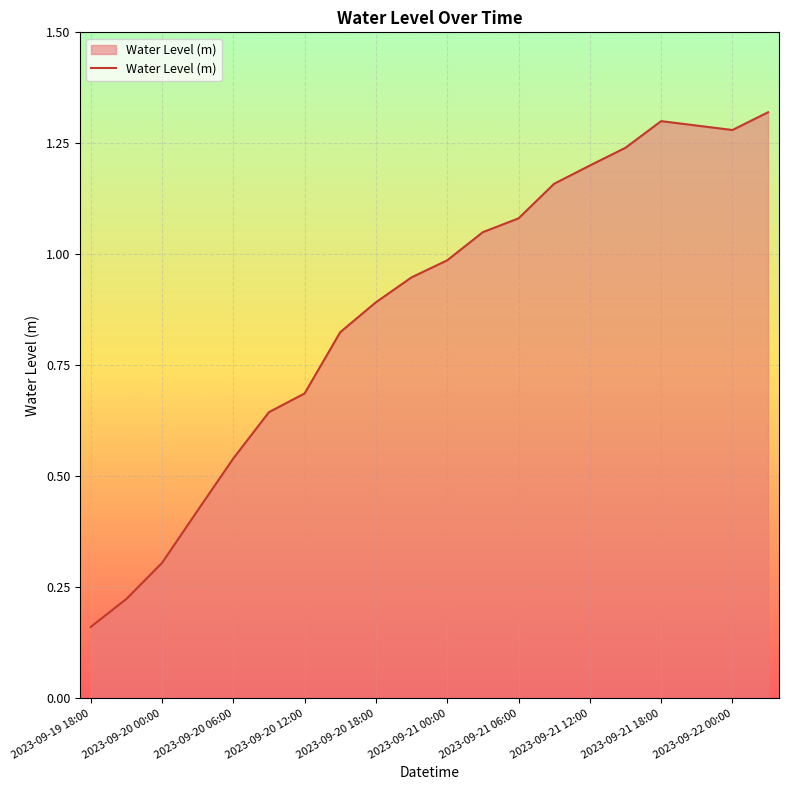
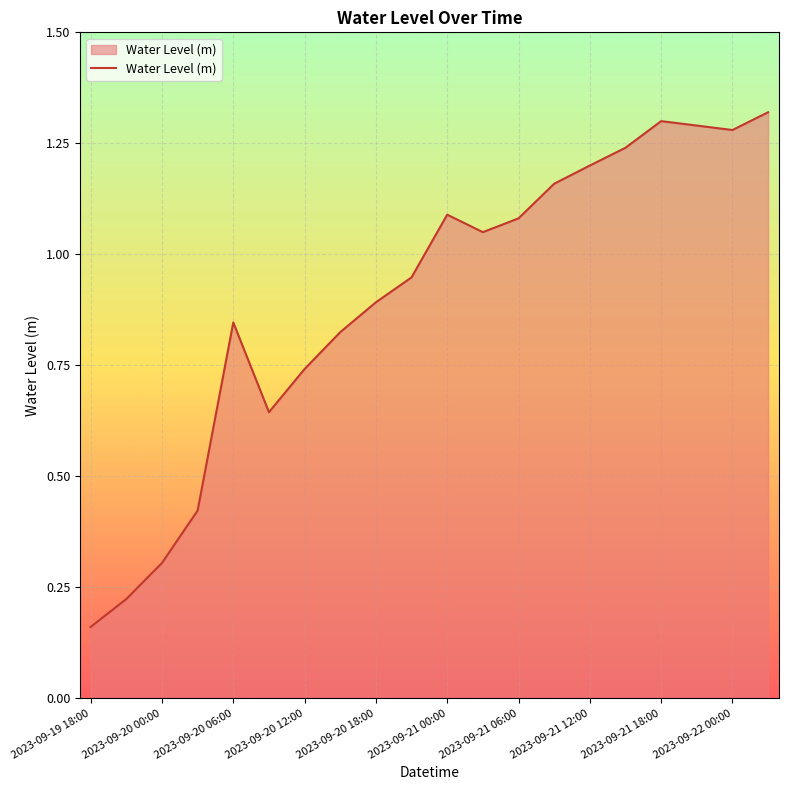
2023-09-20 06:00: 0.54 -> 0.85
2023-09-20 12:00: 0.69 -> 0.74
2023-09-21 00:00: 0.99 -> 1.09
